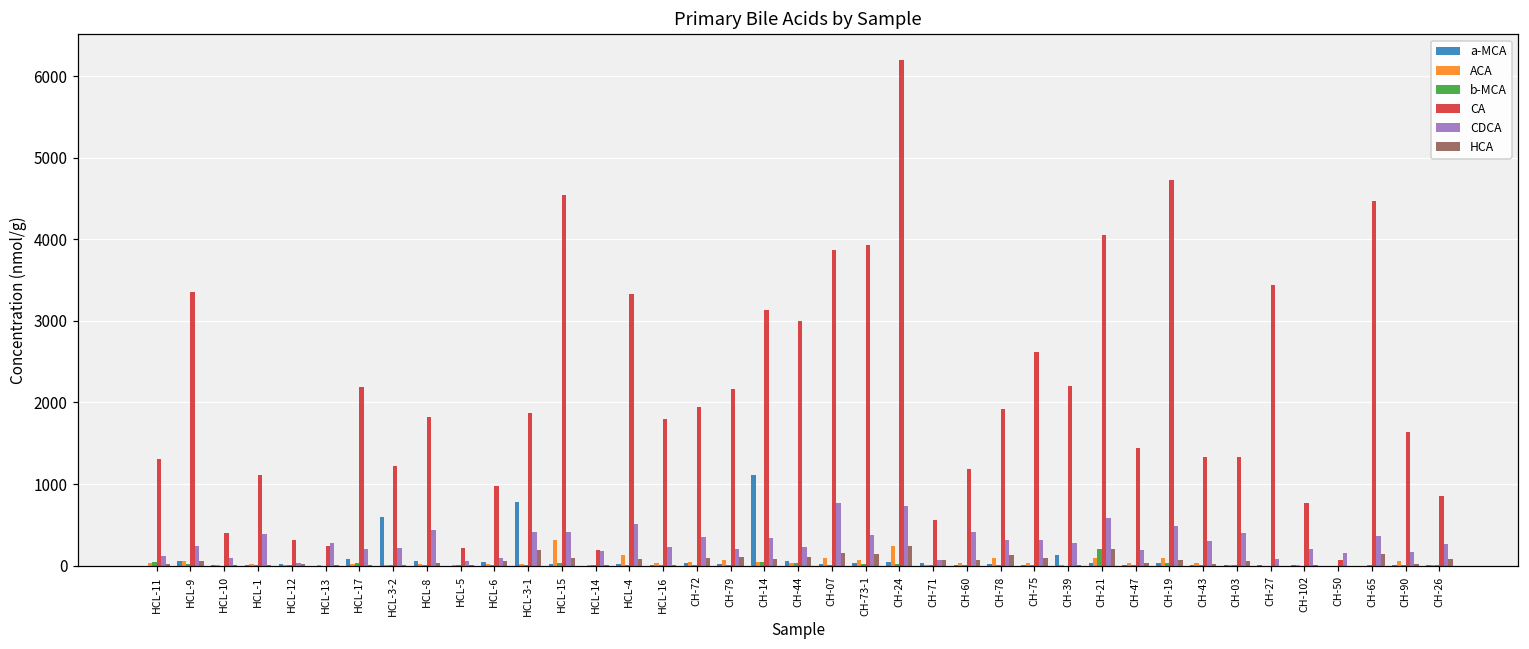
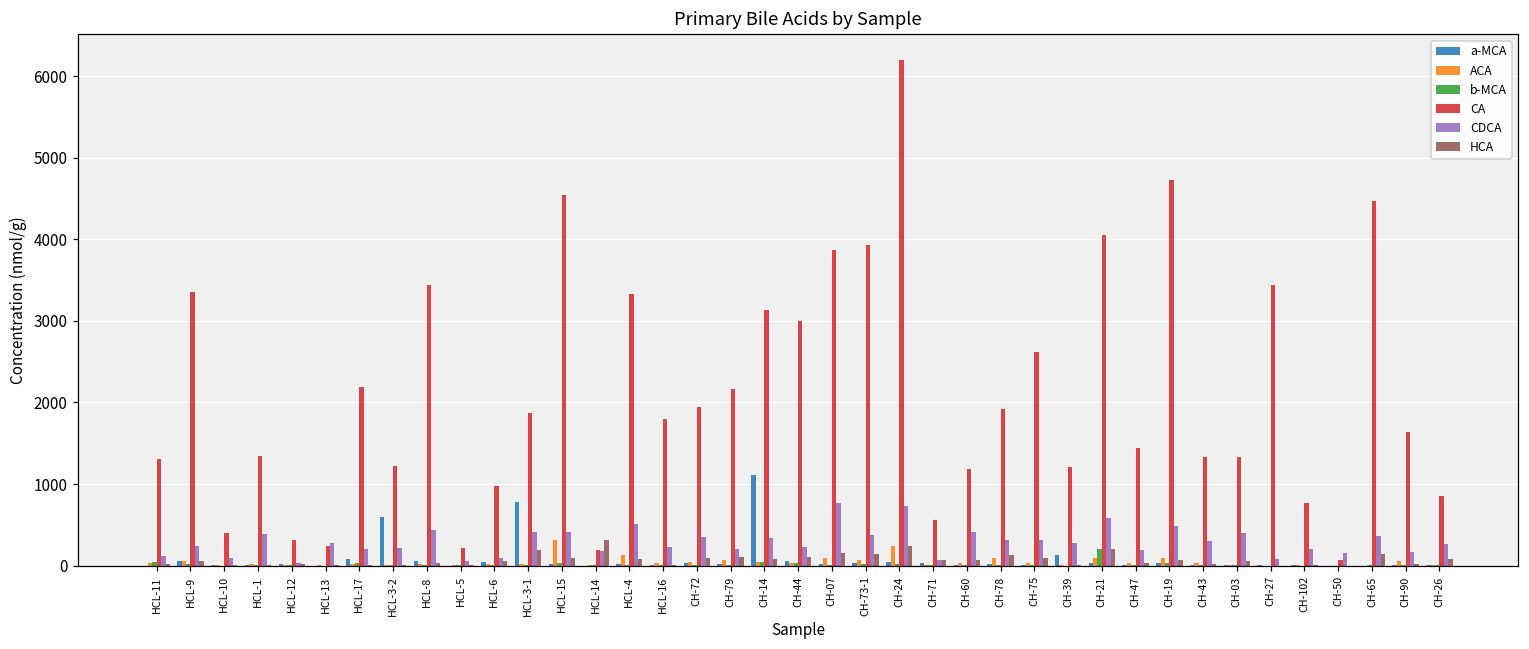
CA, HCL-1: 1100 -> 1300
CA, HCL-8: 1800 -> 3400
HCA, HCL-14: 0 -> 300
CA, CH-39: 2200 -> 1200
